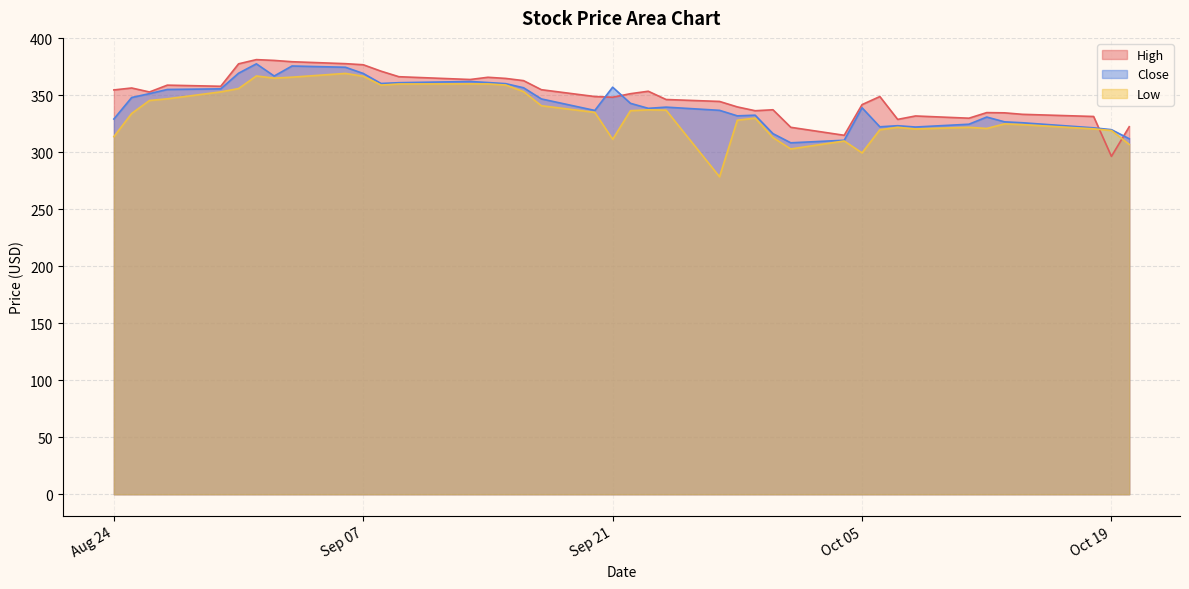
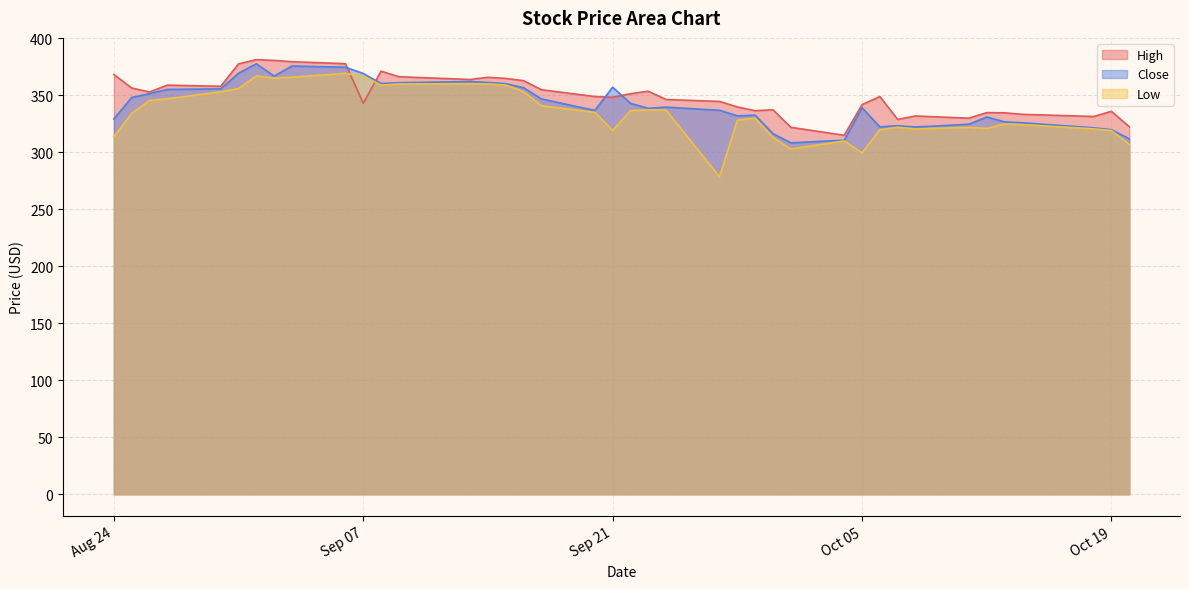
High, Aug 24: 355 -> 368
High, Sep 07: 377 -> 343
Low, Sep 21: 311 -> 319
High, Oct 19: 297 -> 336
